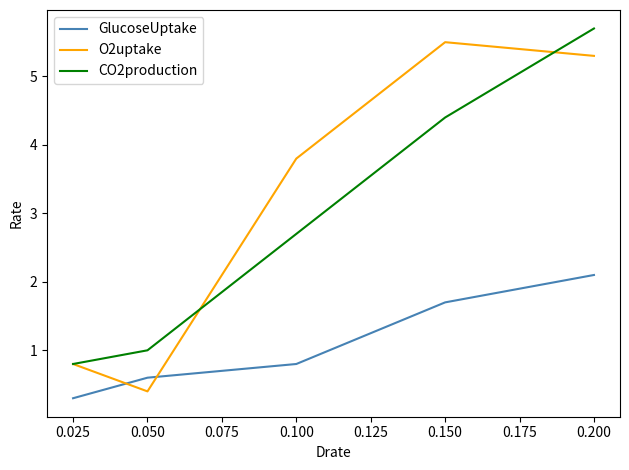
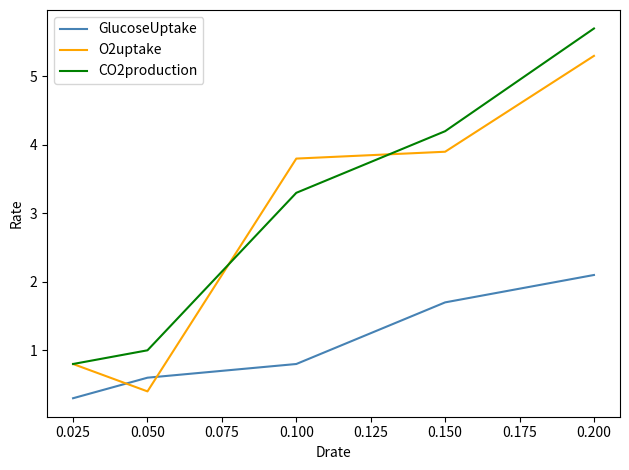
CO2production, 0.100: 2.7 -> 3.3
O2uptake, 0.150: 5.5 -> 3.9
CO2production, 0.150: 4.4 -> 4.2
